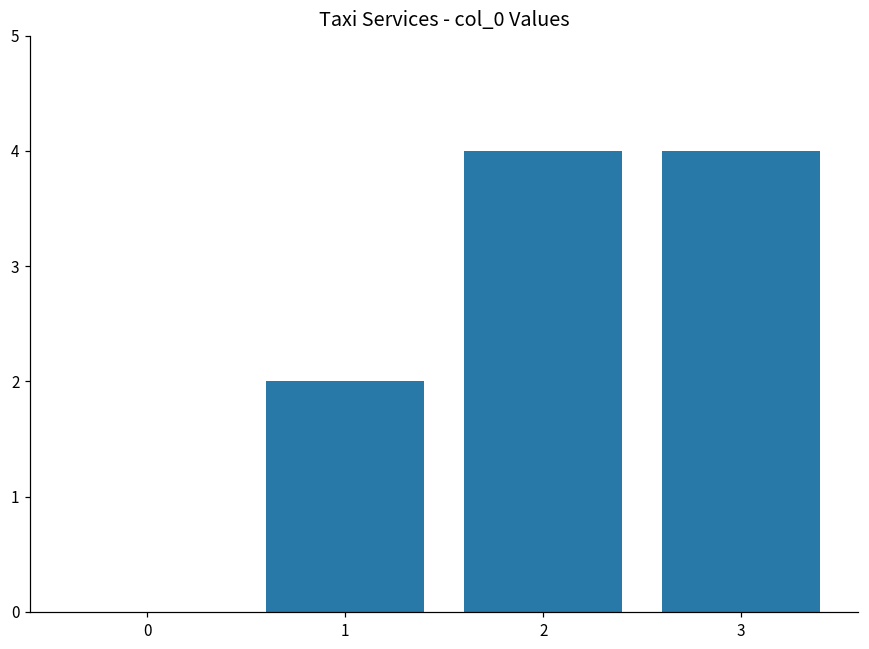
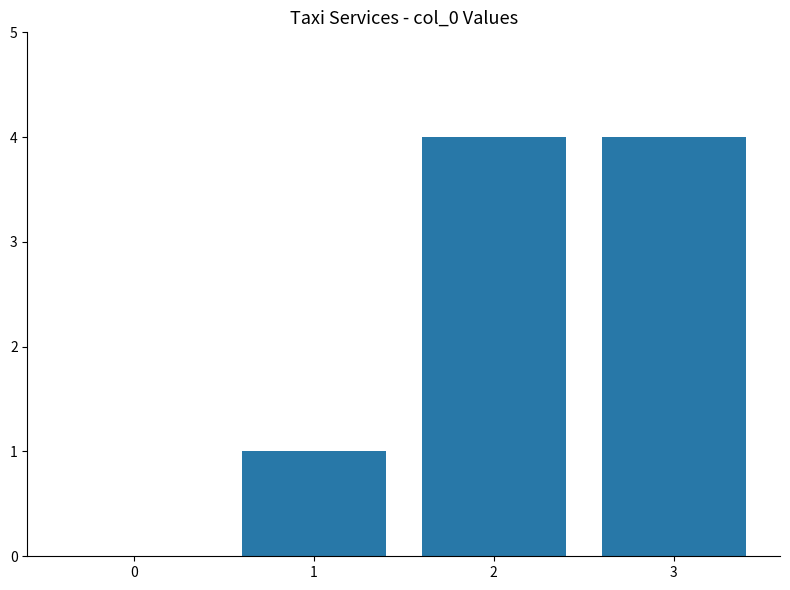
1: 2 -> 1
